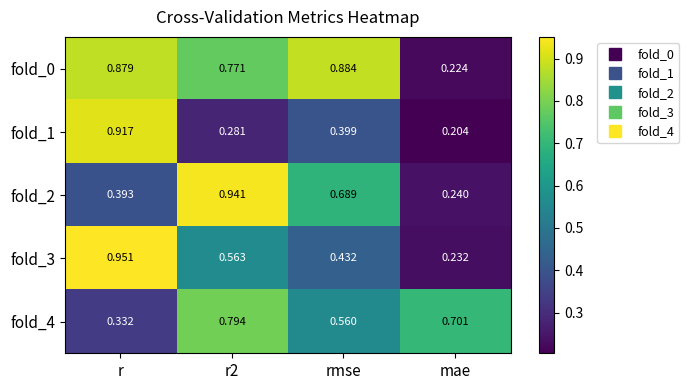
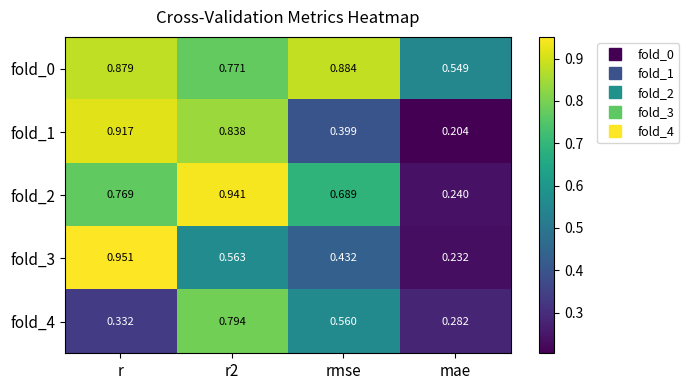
fold_0, mae: 0.224 -> 0.549
fold_1, r2: 0.281 -> 0.838
fold_2, r: 0.393 -> 0.769
fold_4, mae: 0.701 -> 0.282
